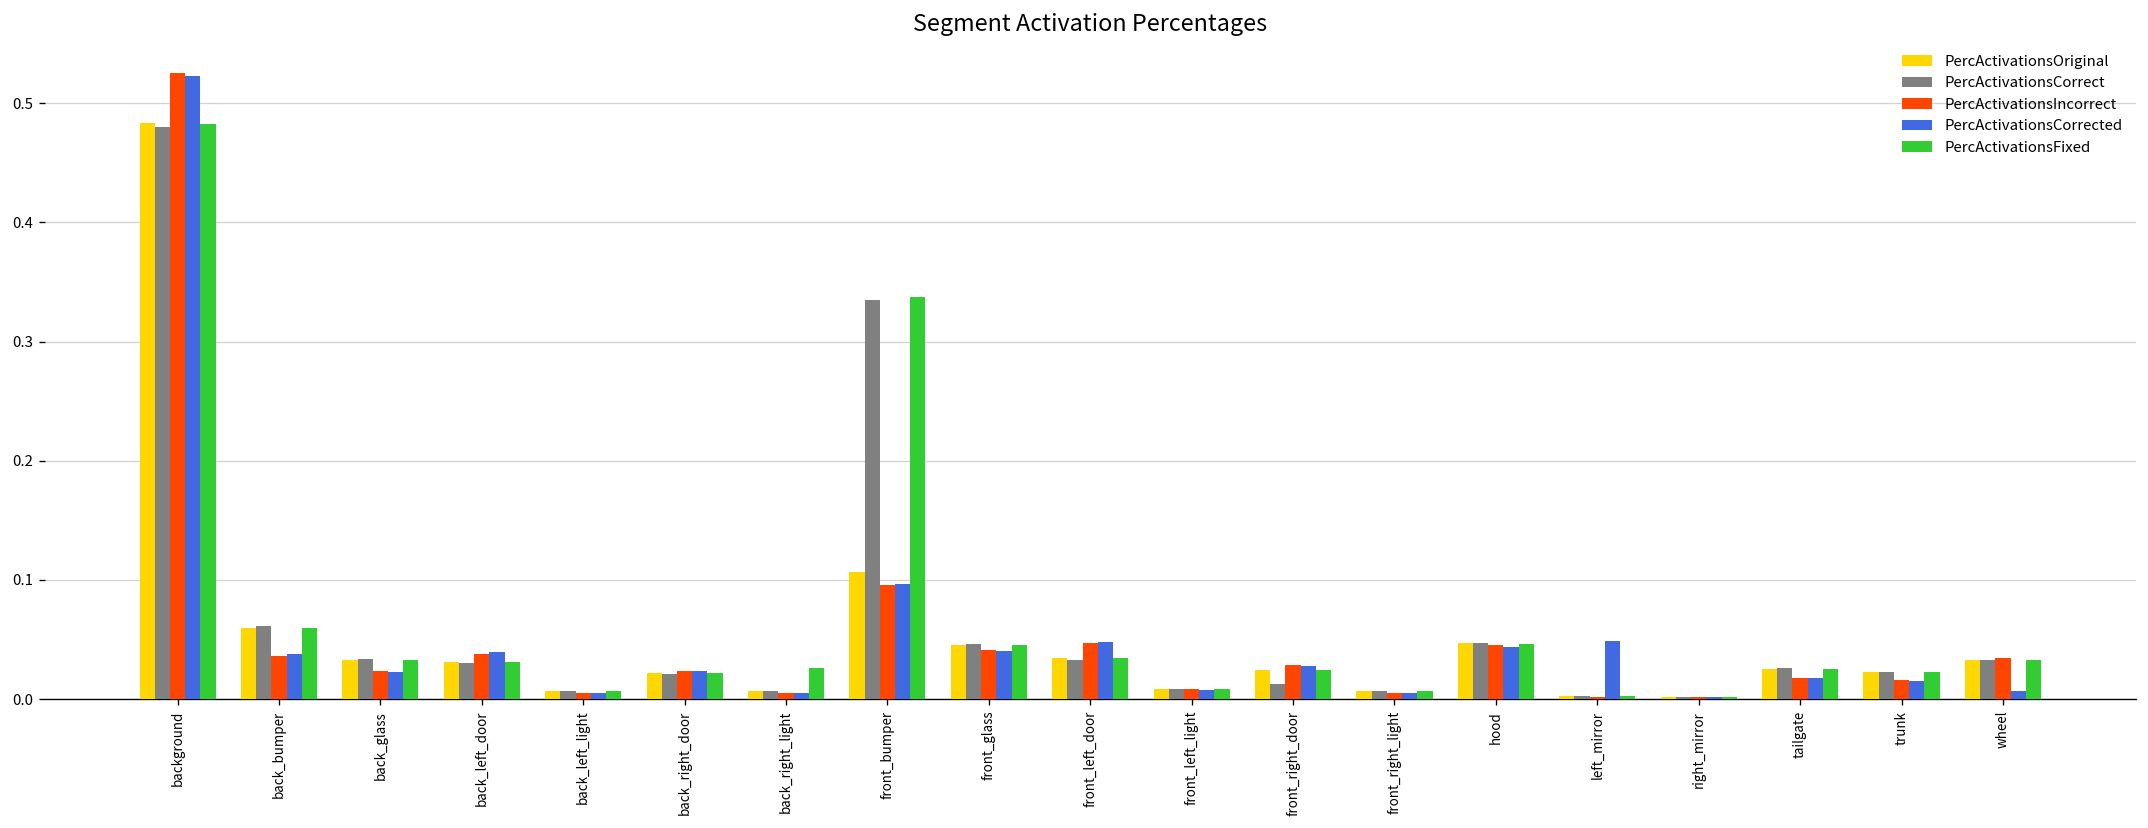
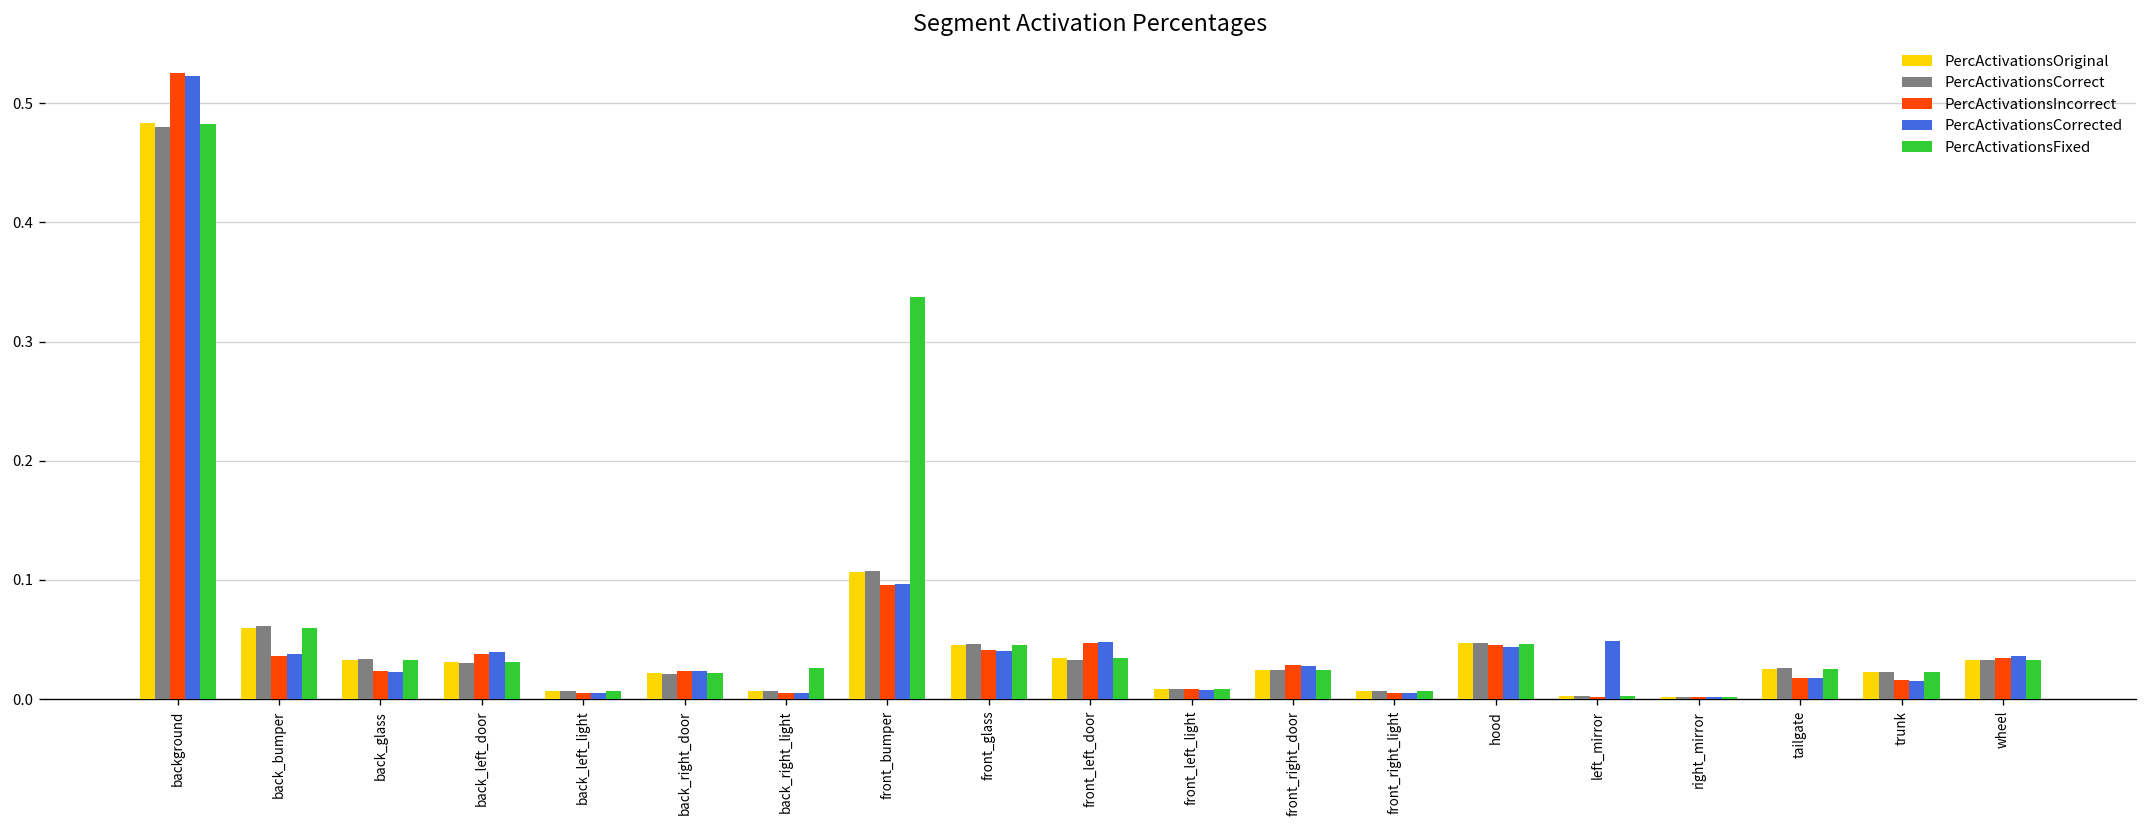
PercActivationsCorrect, front_bumper: 0.33 -> 0.11
PercActivationsCorrect, front_right_door: 0.01 -> 0.02
PercActivationsCorrected, wheel: 0.01 -> 0.04
